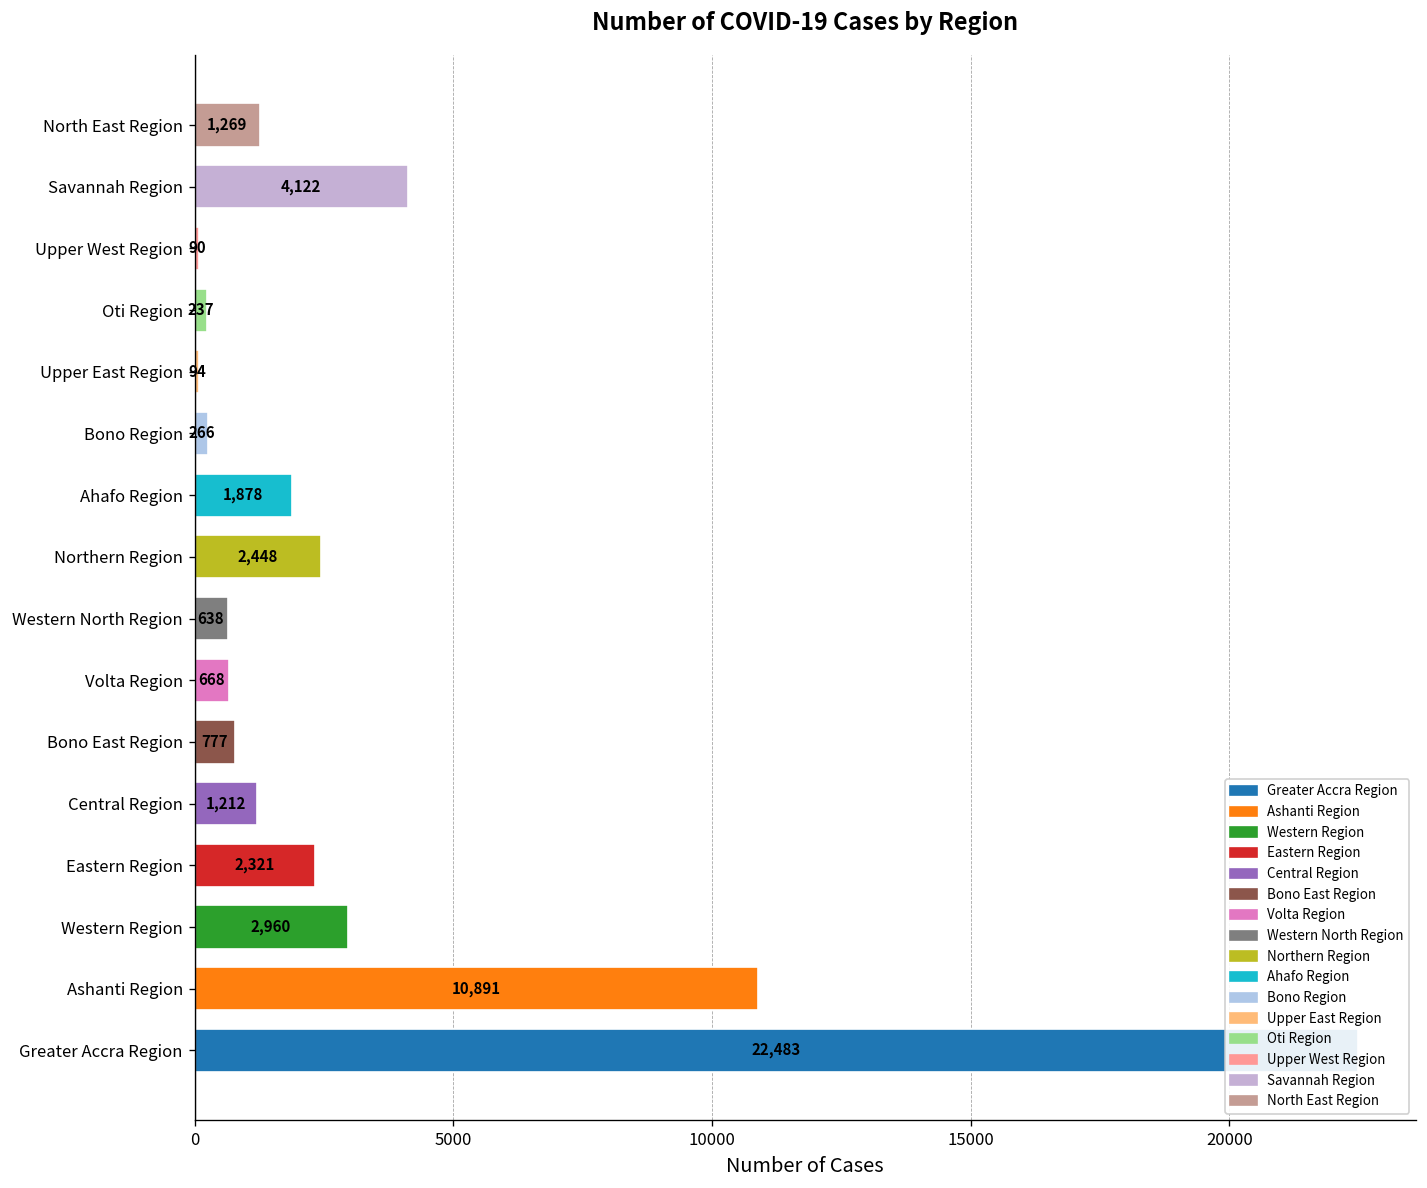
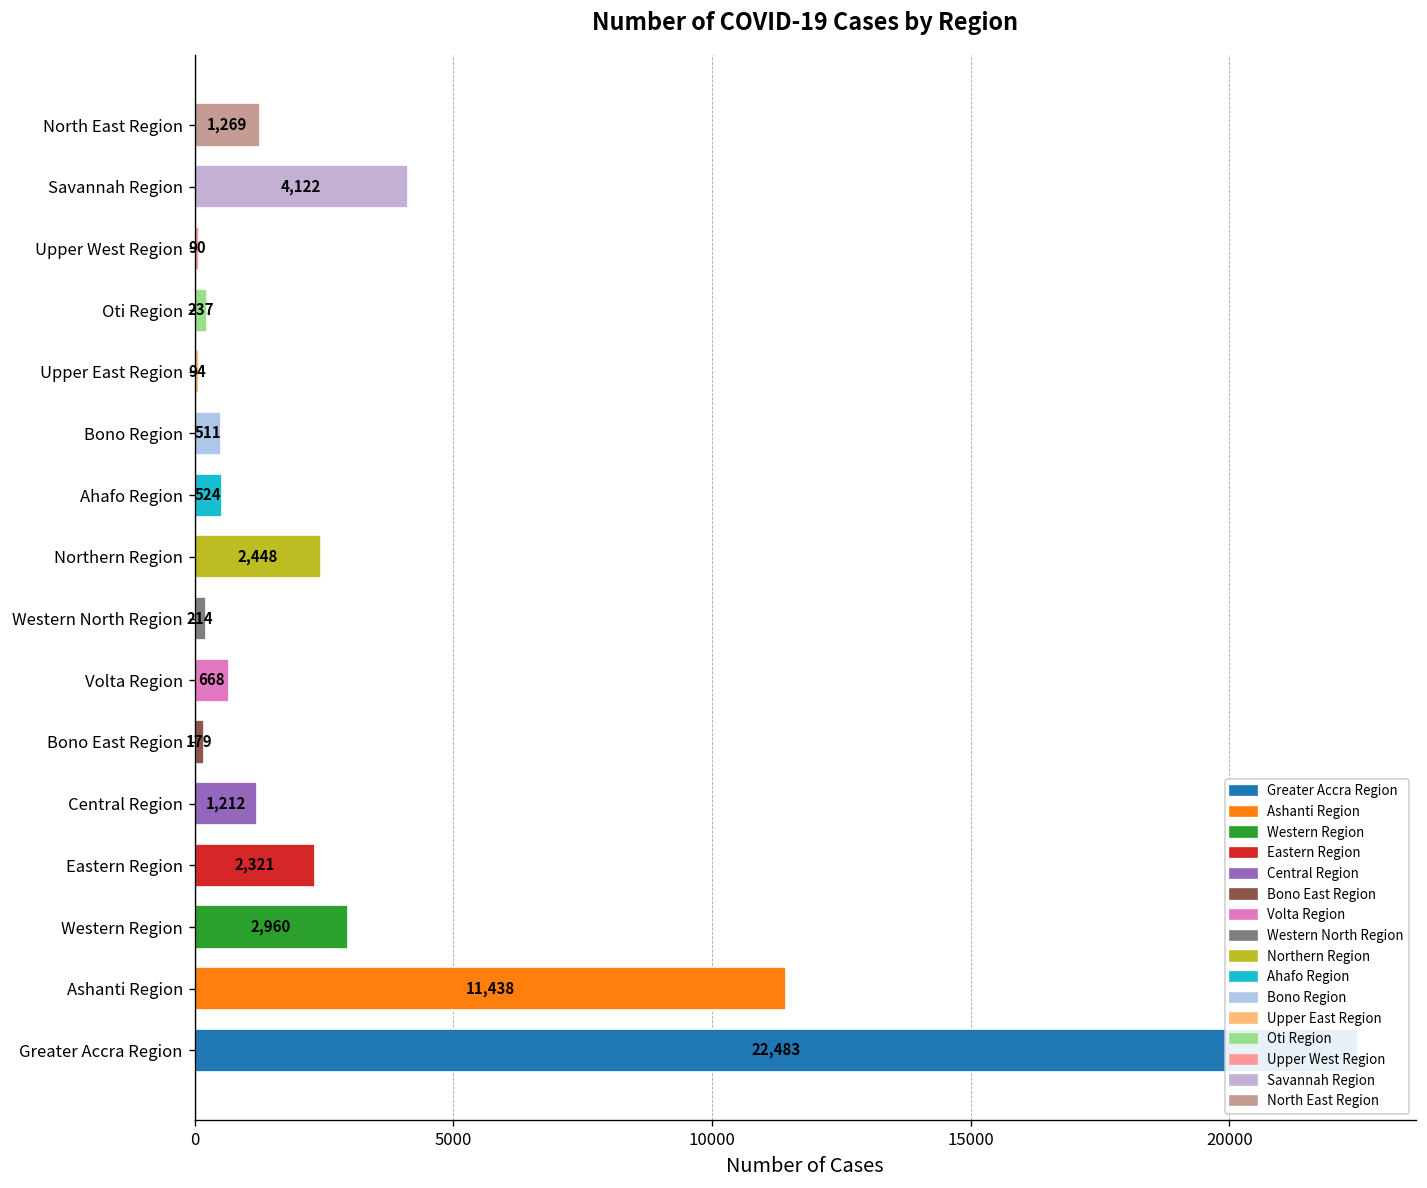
Bono Region: 266 -> 511
Ahafo Region: 1,878 -> 524
Western North Region: 638 -> 214
Bono East Region: 777 -> 179
Ashanti Region: 10,891 -> 11,438
